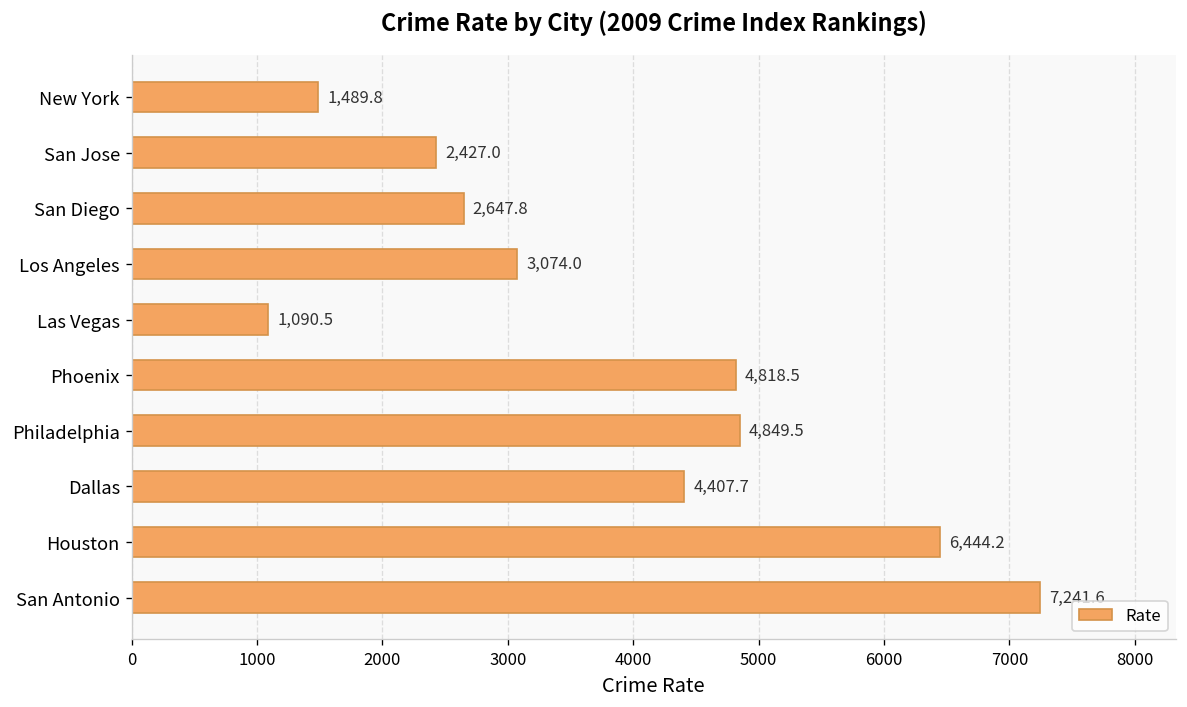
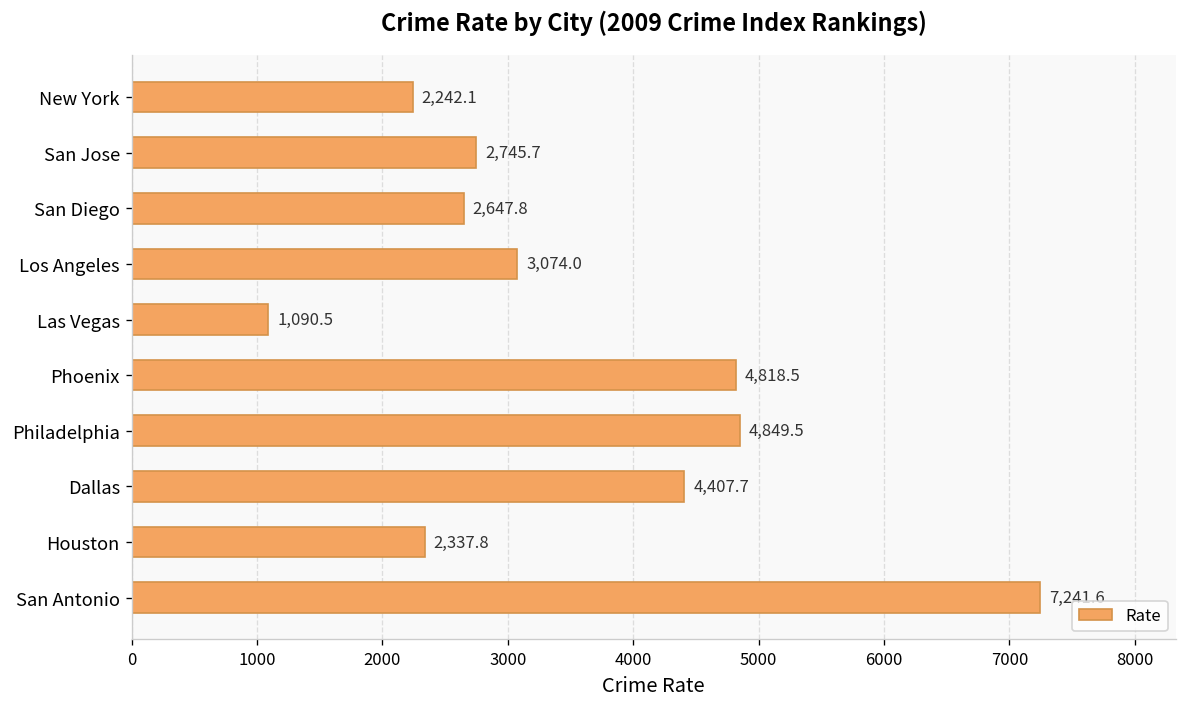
New York: 1,489.8 -> 2,242.1
San Jose: 2,427.0 -> 2,745.7
Houston: 6,444.2 -> 2,337.8
